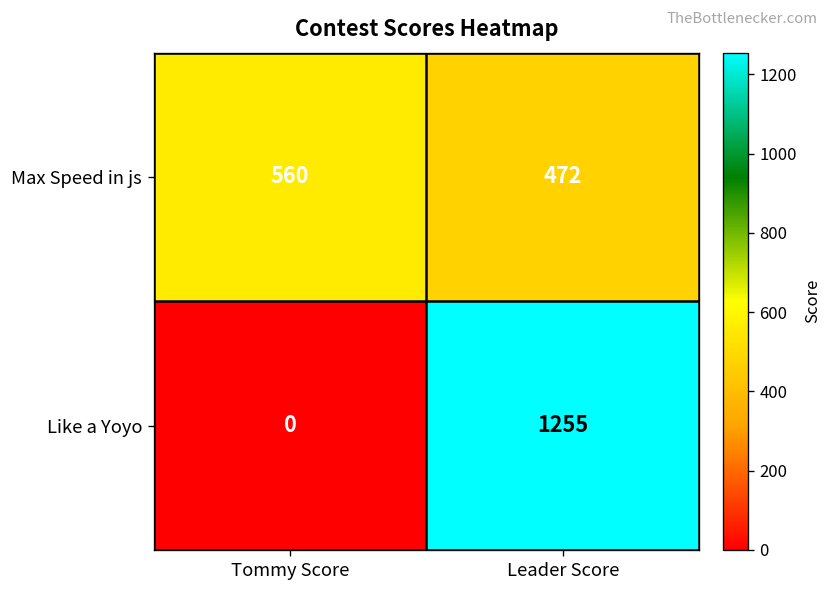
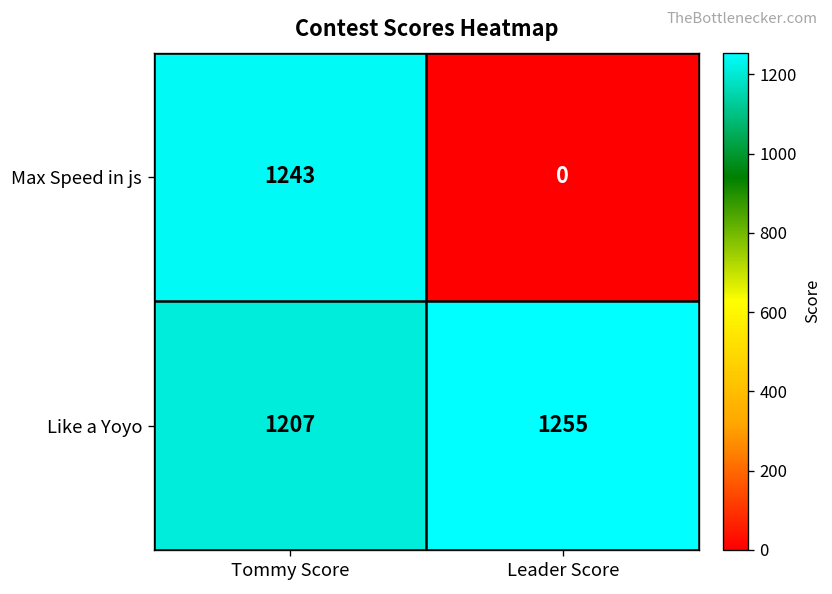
Max Speed in js, Tommy Score: 560 -> 1243
Max Speed in js, Leader Score: 472 -> 0
Like a Yoyo, Tommy Score: 0 -> 1207
